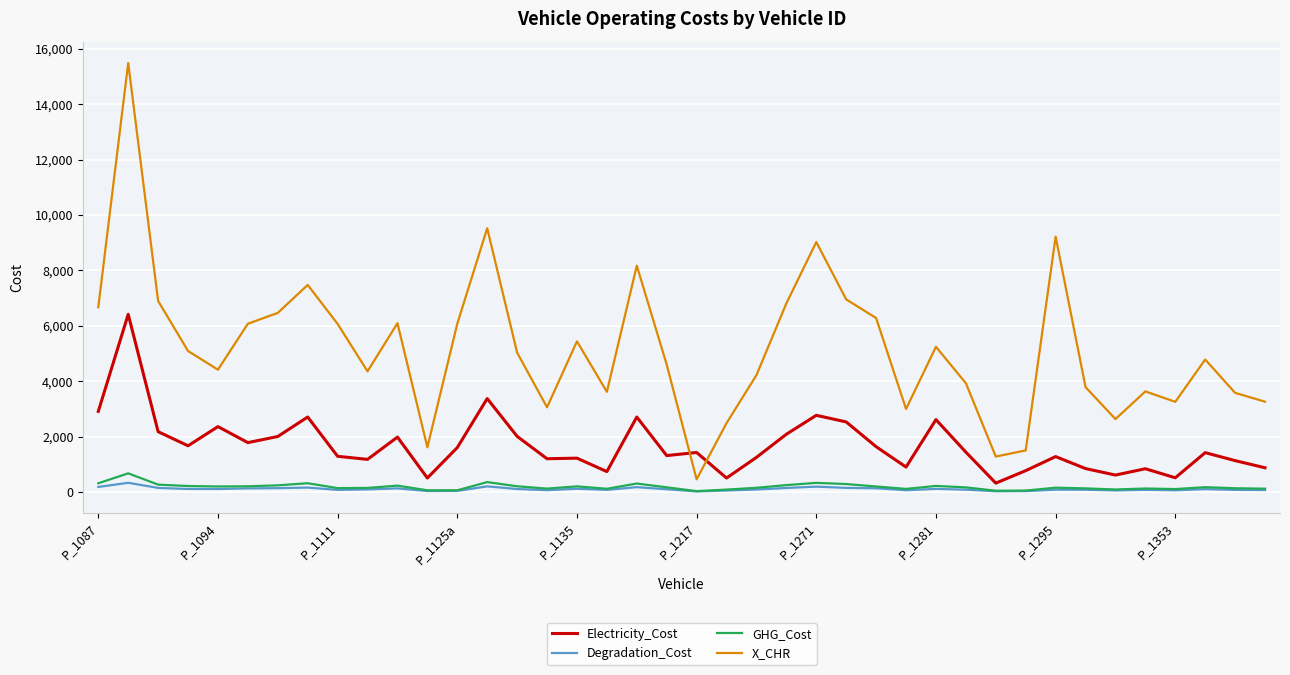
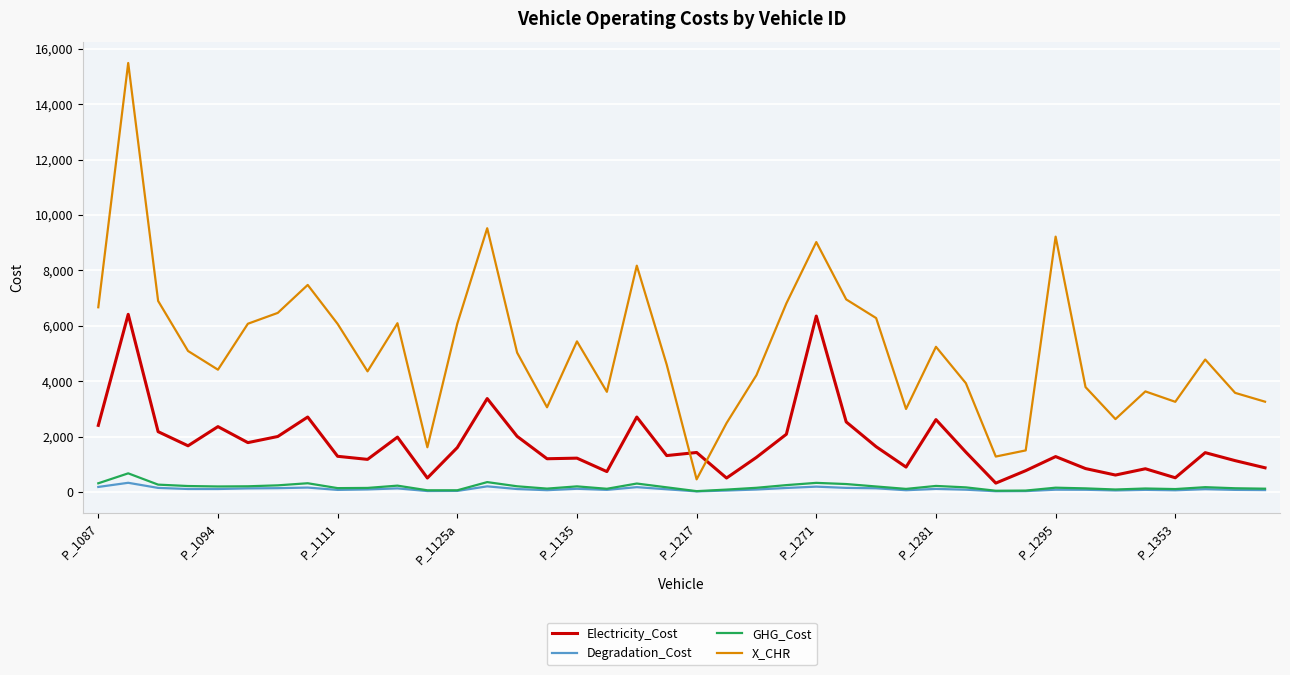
Electricity_Cost, P_1087: 2,900 -> 2,400
Electricity_Cost, P_1271: 2,800 -> 6,400
